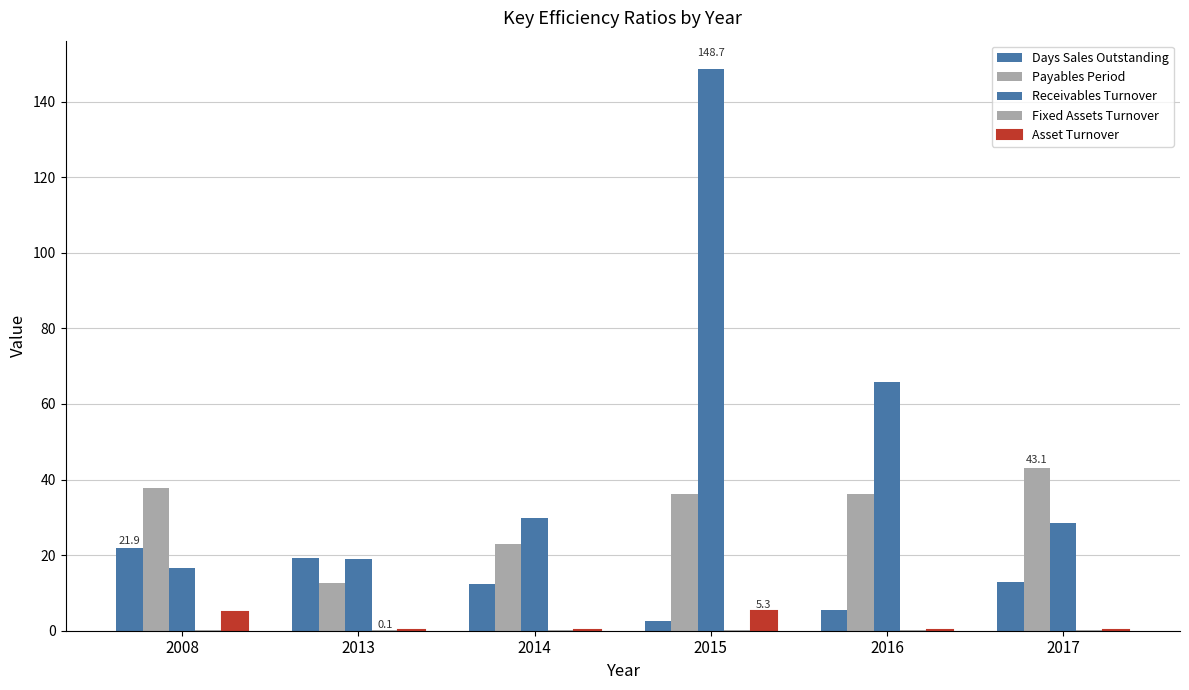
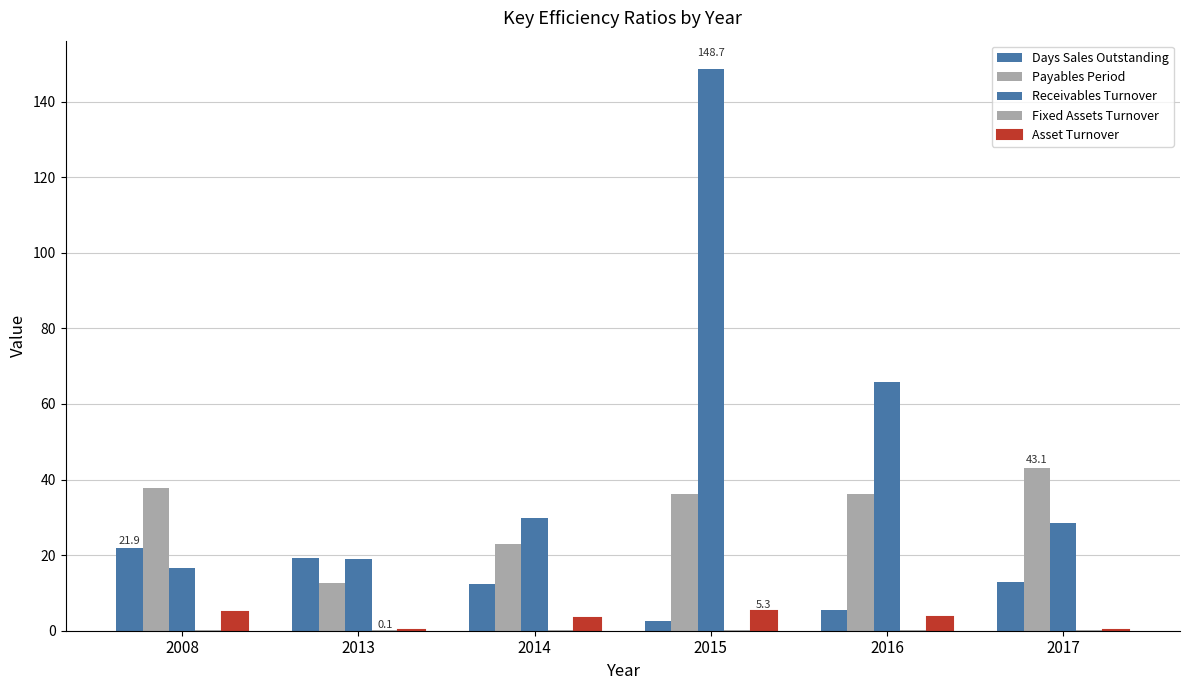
Asset Turnover, 2014: 0 -> 3
Asset Turnover, 2016: 0 -> 4
